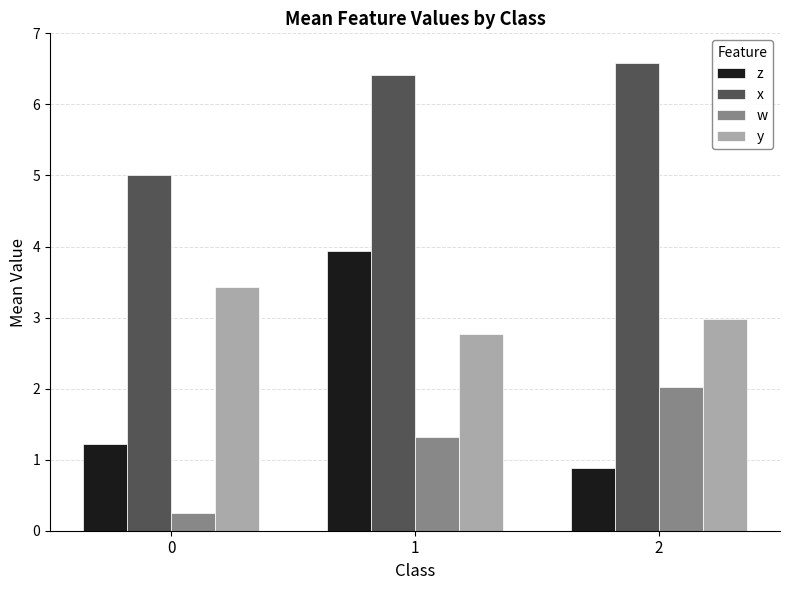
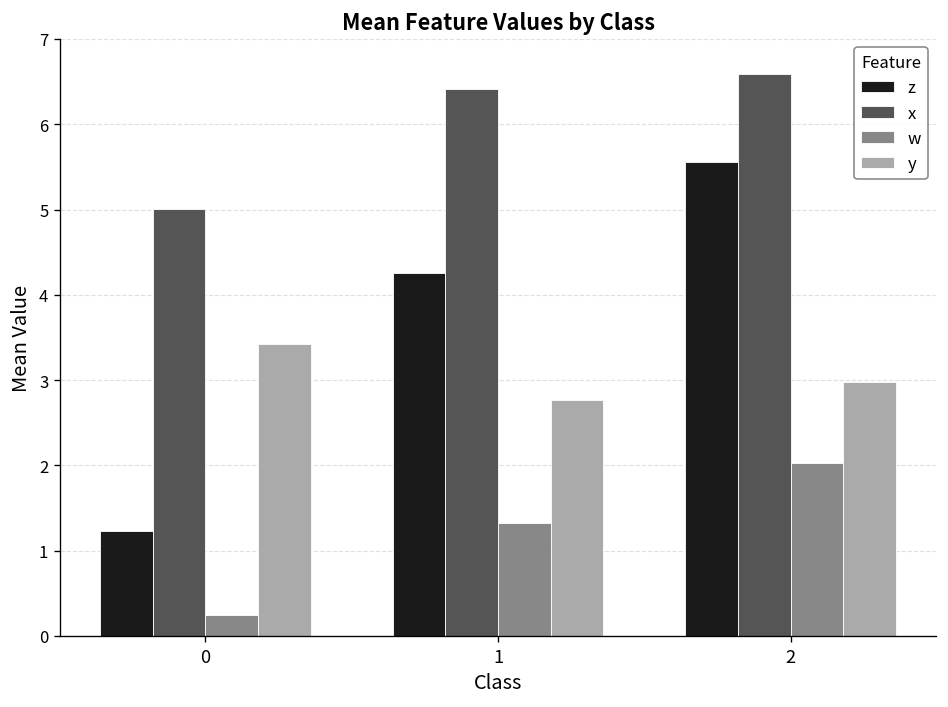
z, 1: 3.9 -> 4.3
z, 2: 0.9 -> 5.6
